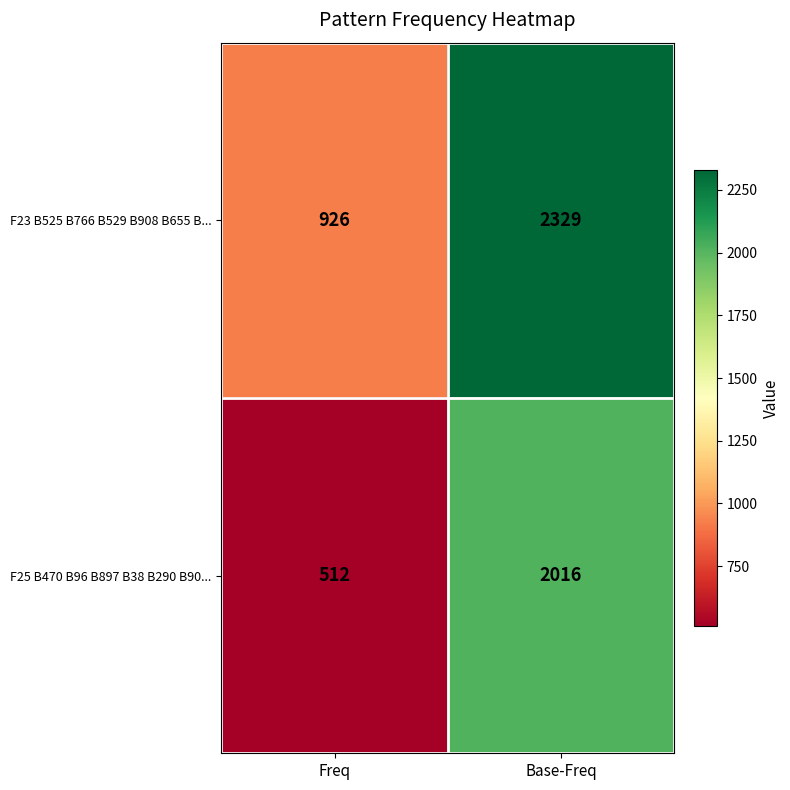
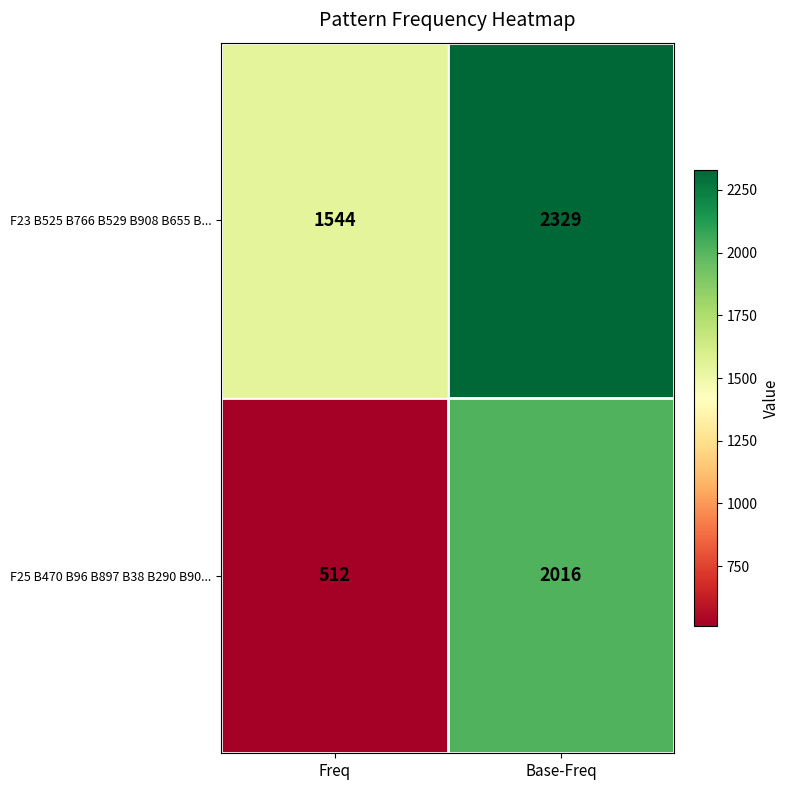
F23 B525 B766 B529 B908 B655 B..., Freq: 926 -> 1544
